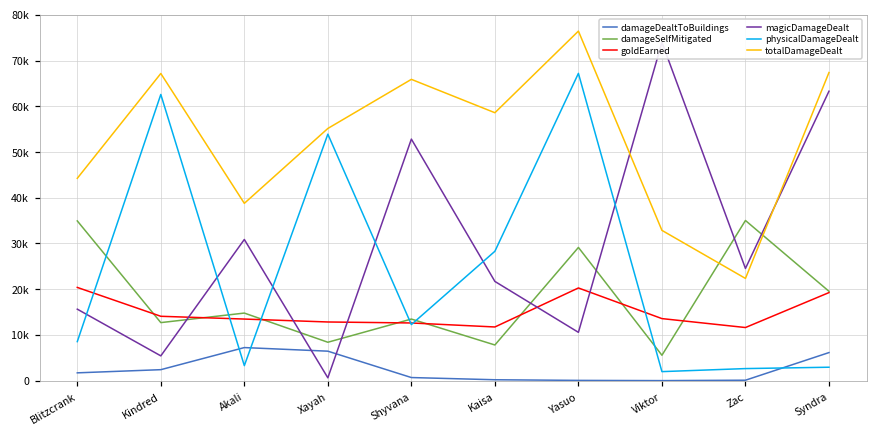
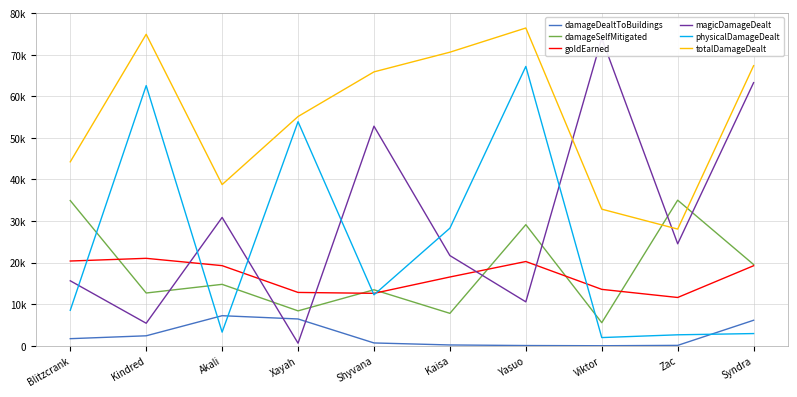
goldEarned, Kindred: 14000 -> 21000
totalDamageDealt, Kindred: 67000 -> 75000
goldEarned, Akali: 13000 -> 19000
goldEarned, Kaisa: 12000 -> 17000
totalDamageDealt, Kaisa: 59000 -> 71000
totalDamageDealt, Zac: 22000 -> 28000
